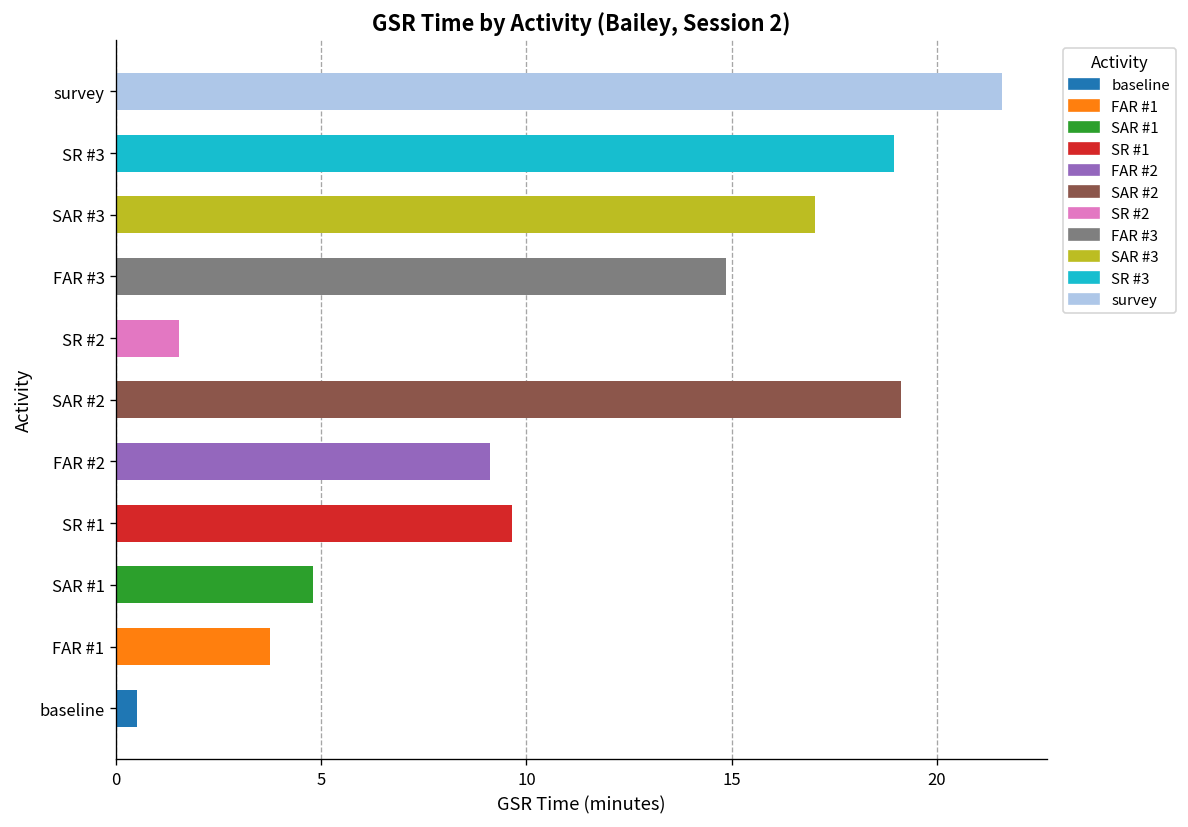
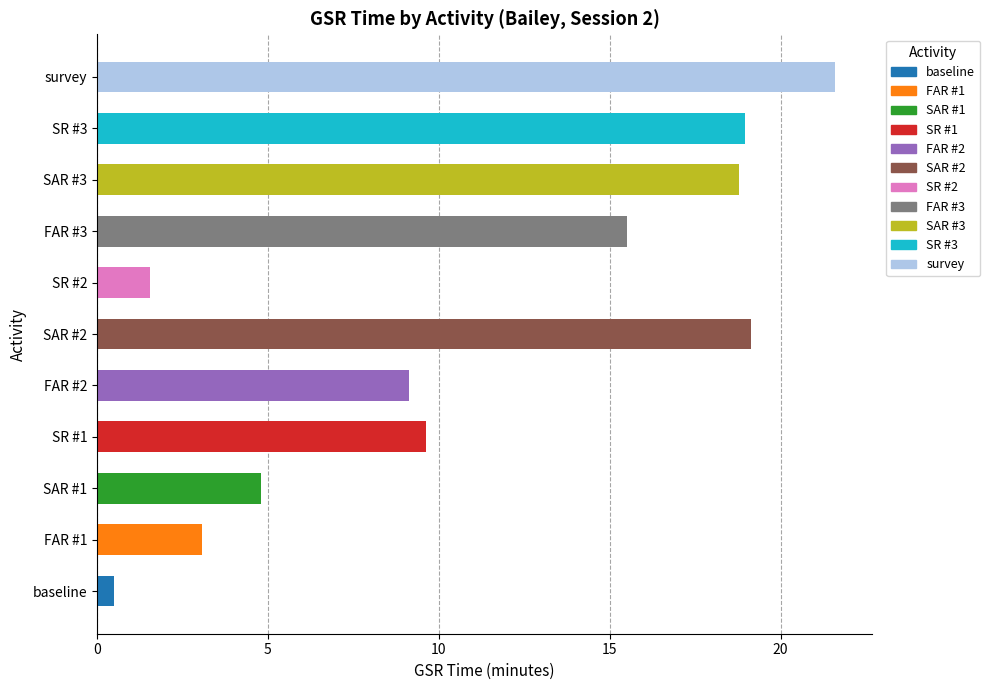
SAR #3: 17.0 -> 18.8
FAR #3: 14.9 -> 15.5
FAR #1: 3.8 -> 3.1
